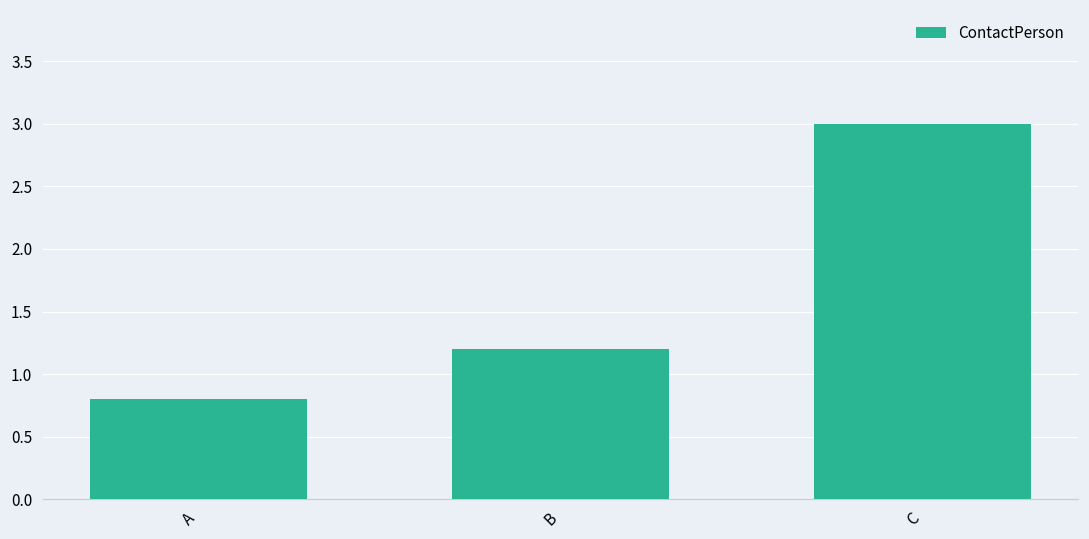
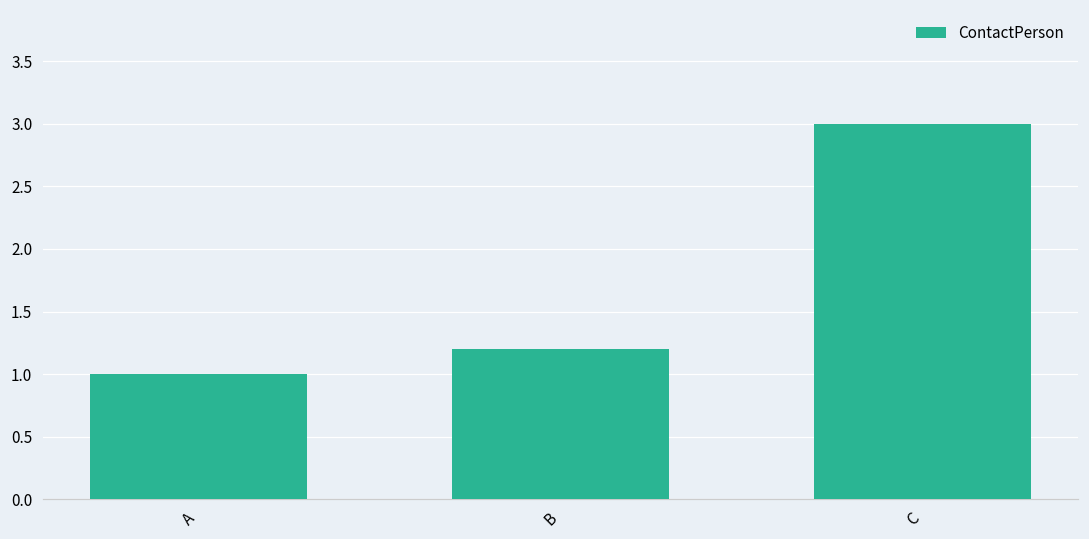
A: 0.8 -> 1.0
